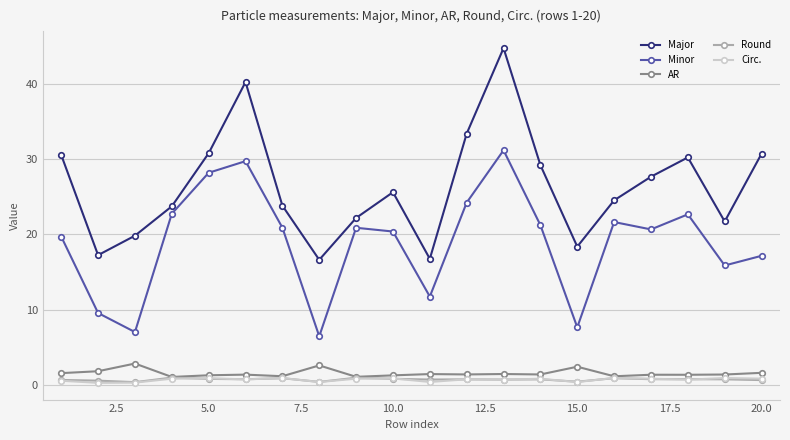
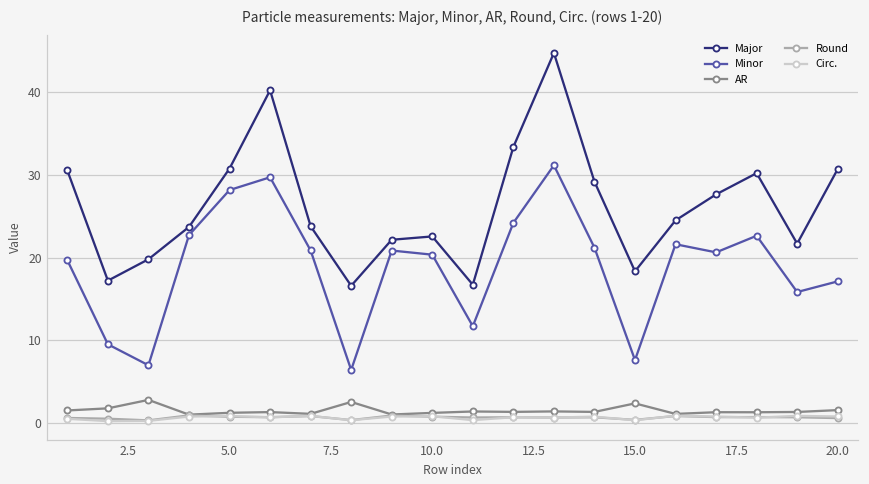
Major, 10.0: 26 -> 23
